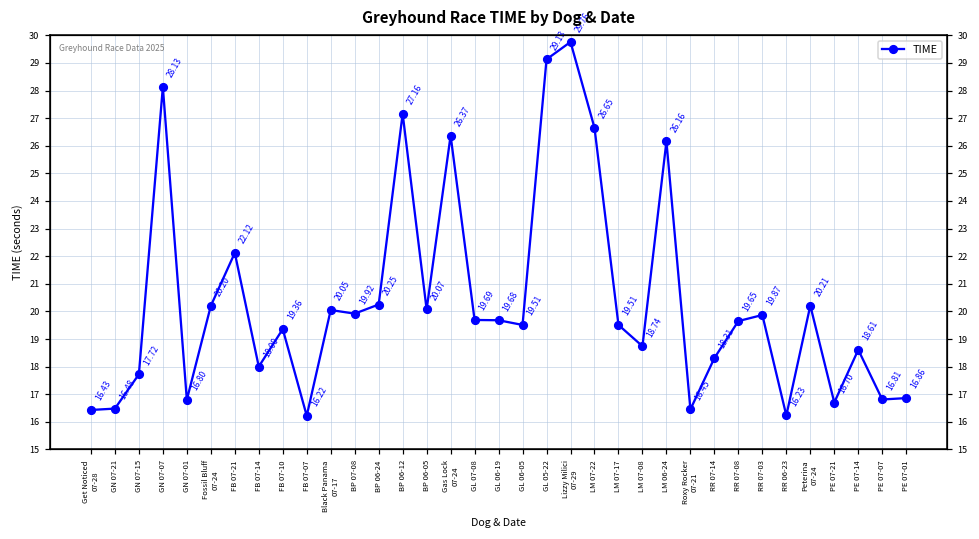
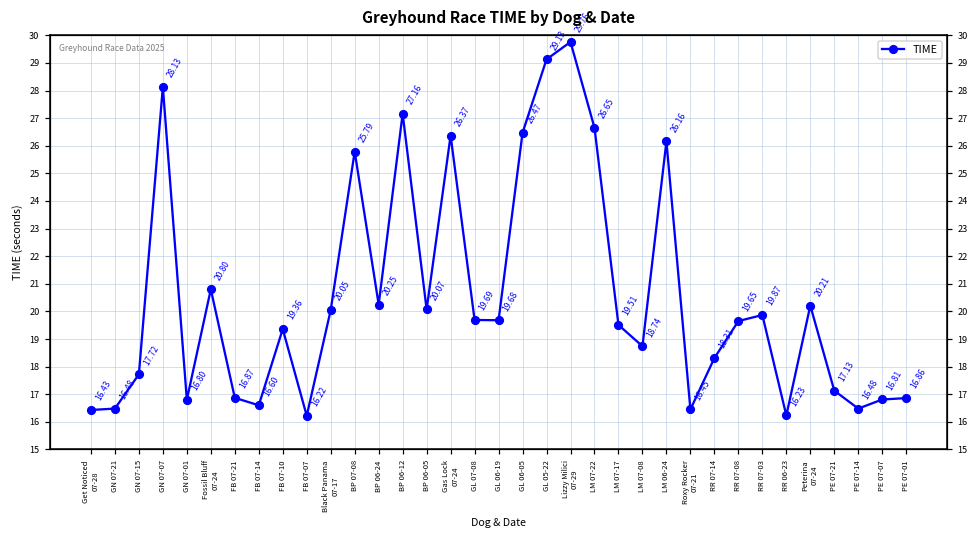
Fossil Bluff 07-24: 20.20 -> 20.80
FB 07-21: 22.12 -> 16.87
FB 07-14: 18.00 -> 16.60
BP 07-08: 19.92 -> 25.79
GL 06-05: 19.51 -> 26.47
PE 07-21: 16.70 -> 17.13
PE 07-14: 18.61 -> 16.48
